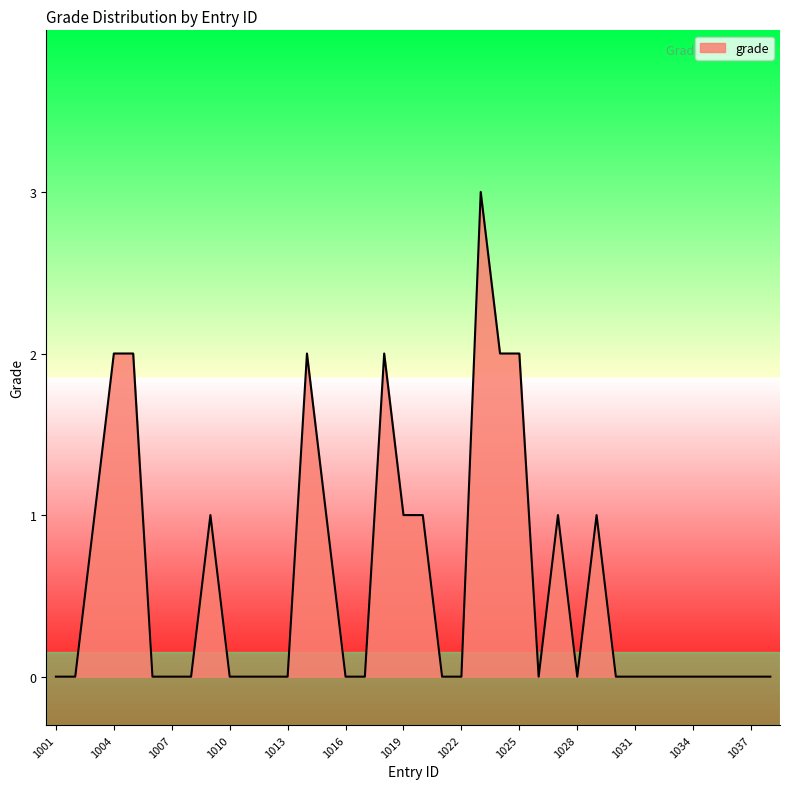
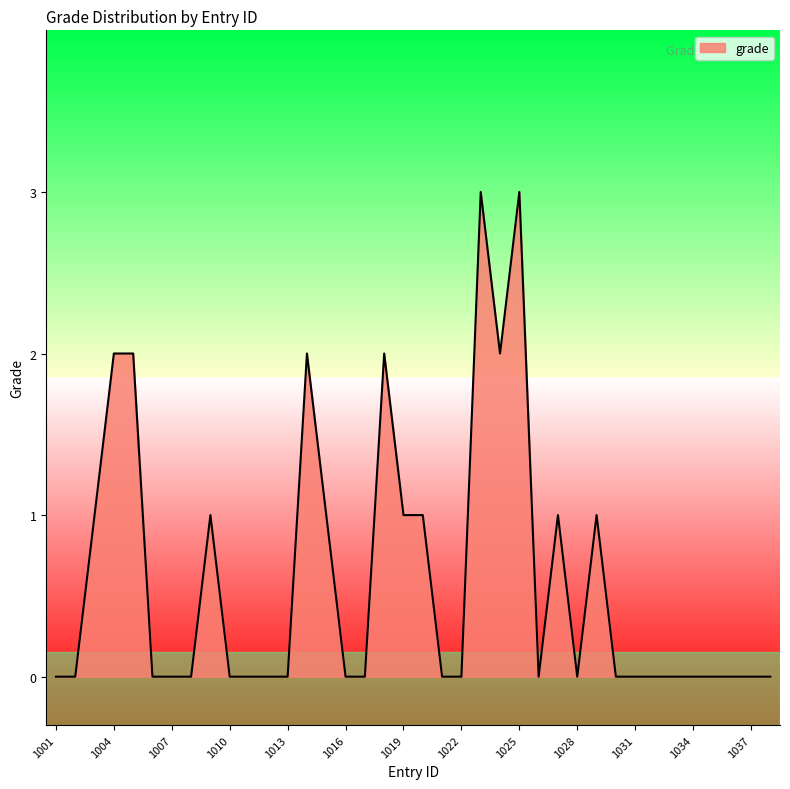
1025: 2 -> 3
